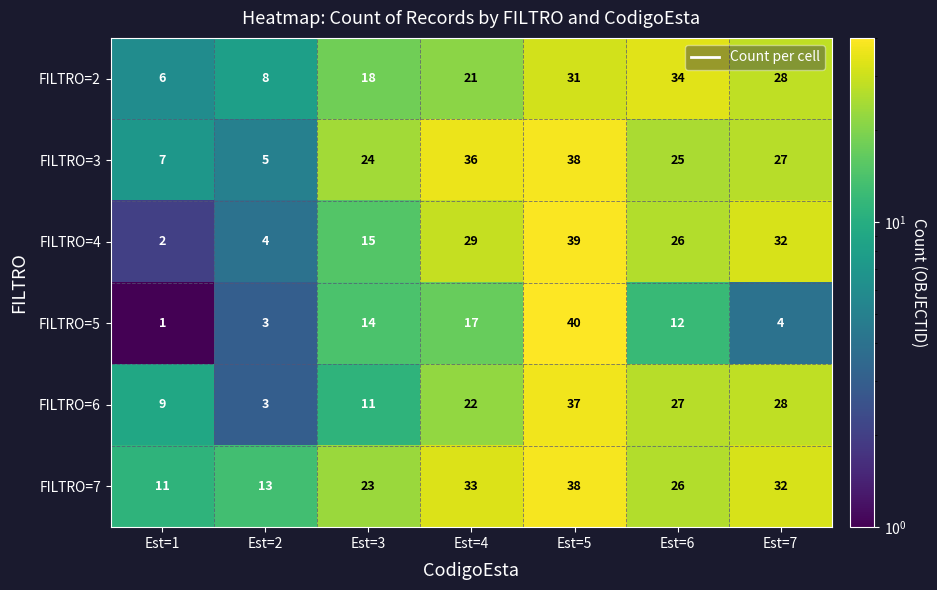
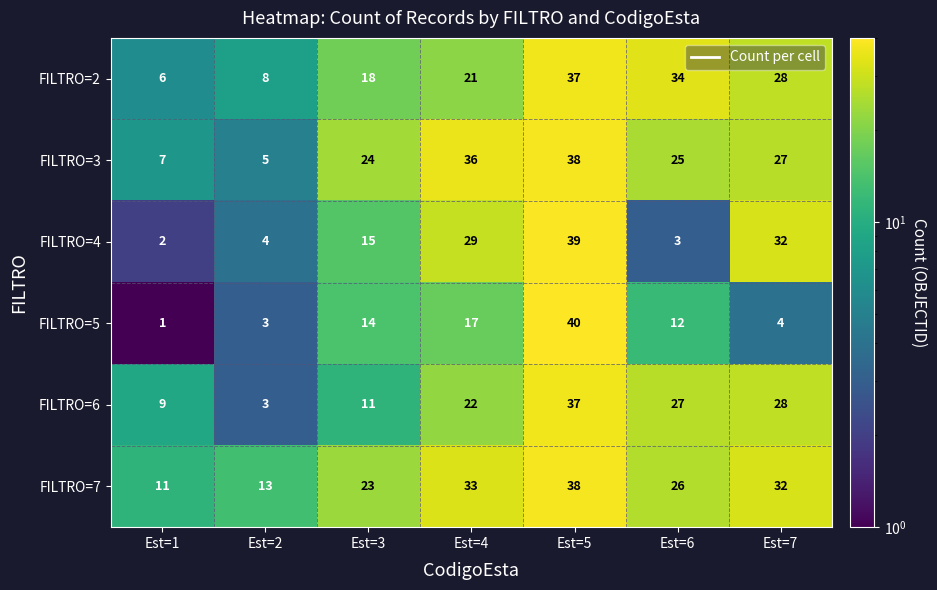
FILTRO=2, Est=5: 31 -> 37
FILTRO=4, Est=6: 26 -> 3
